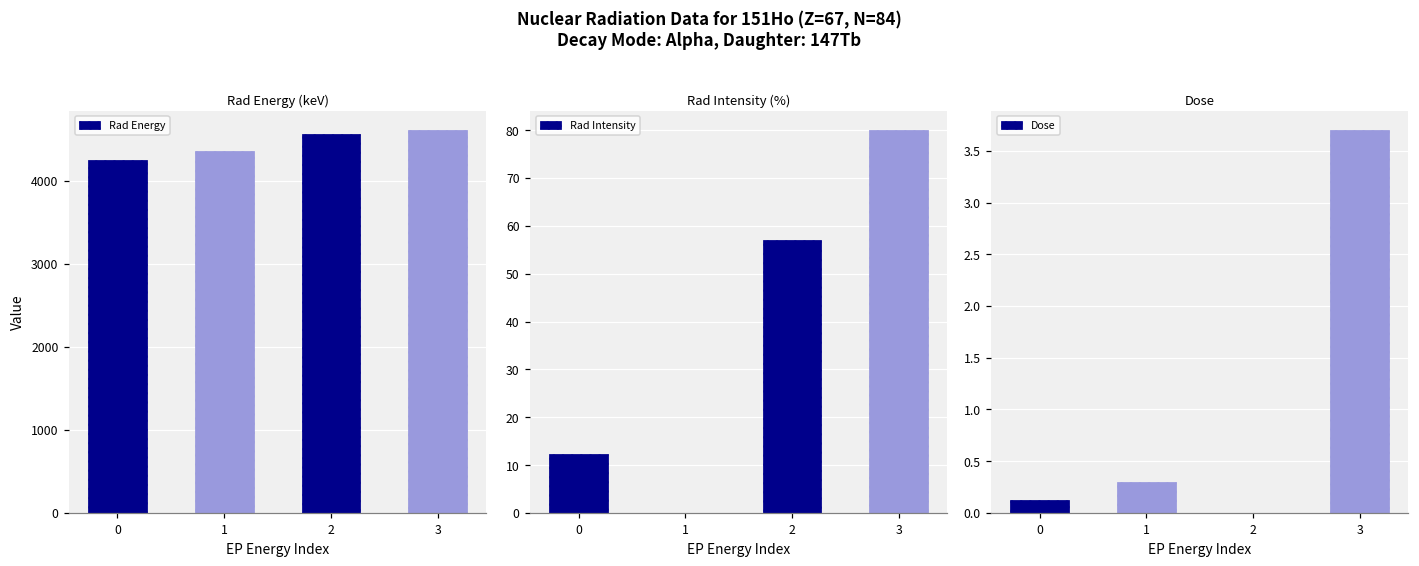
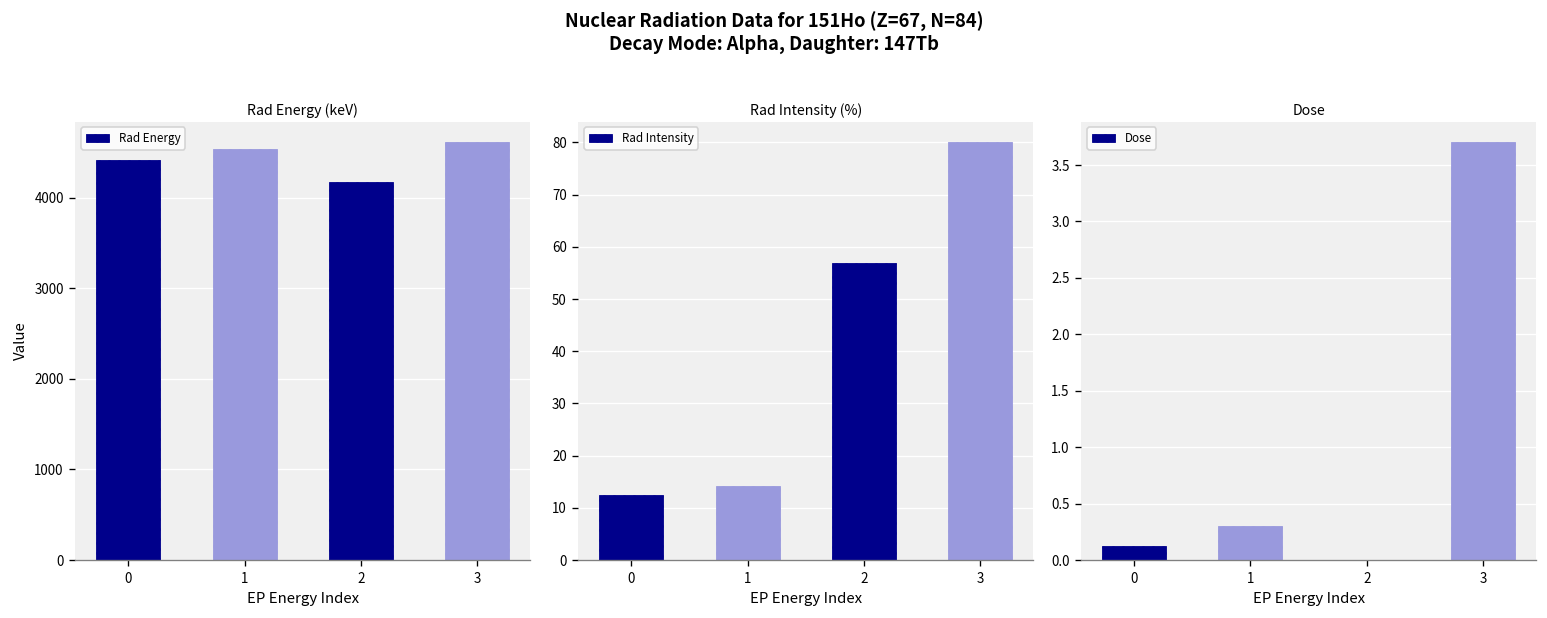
Rad Energy (keV), 0: 4300 -> 4400
Rad Energy (keV), 1: 4400 -> 4500
Rad Energy (keV), 2: 4600 -> 4200
Rad Intensity (%), 1: 0 -> 14
